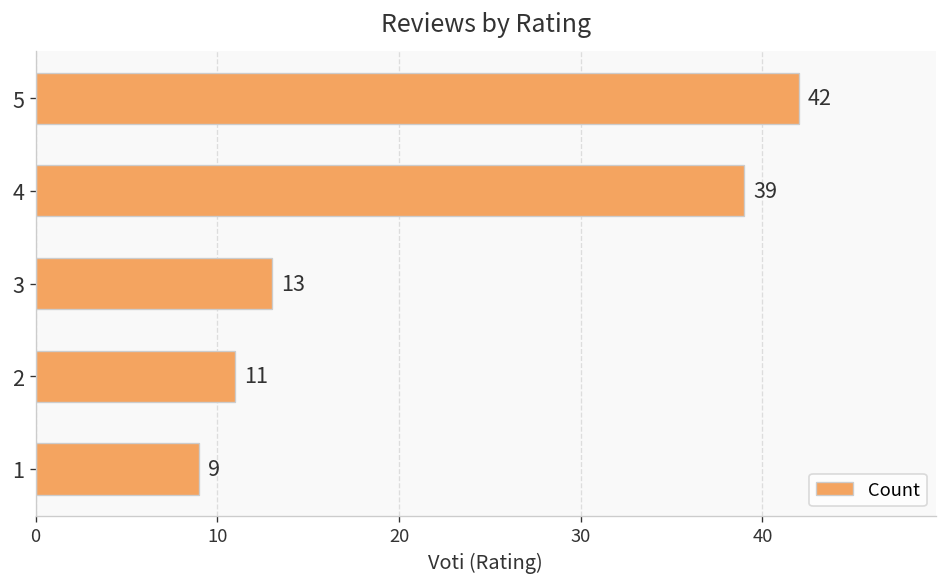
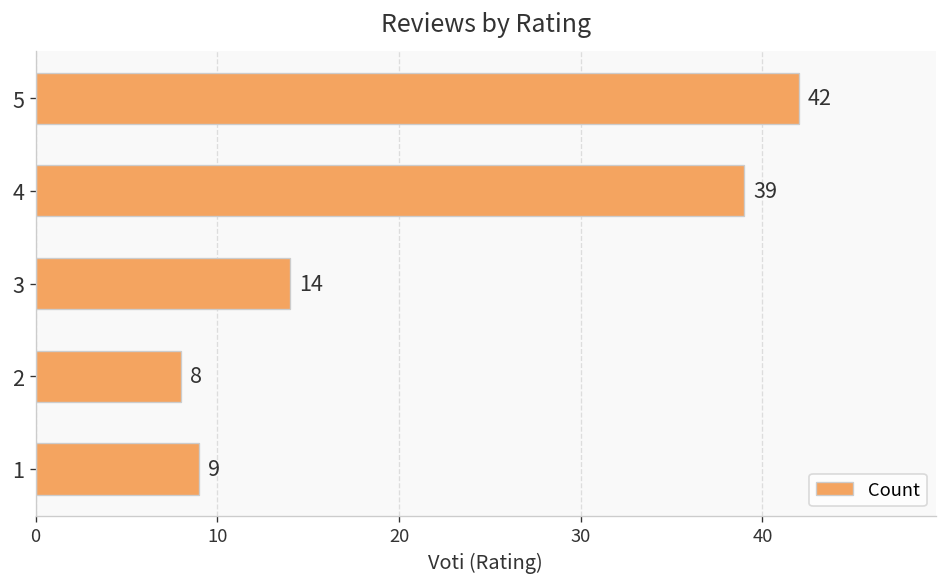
3: 13 -> 14
2: 11 -> 8
